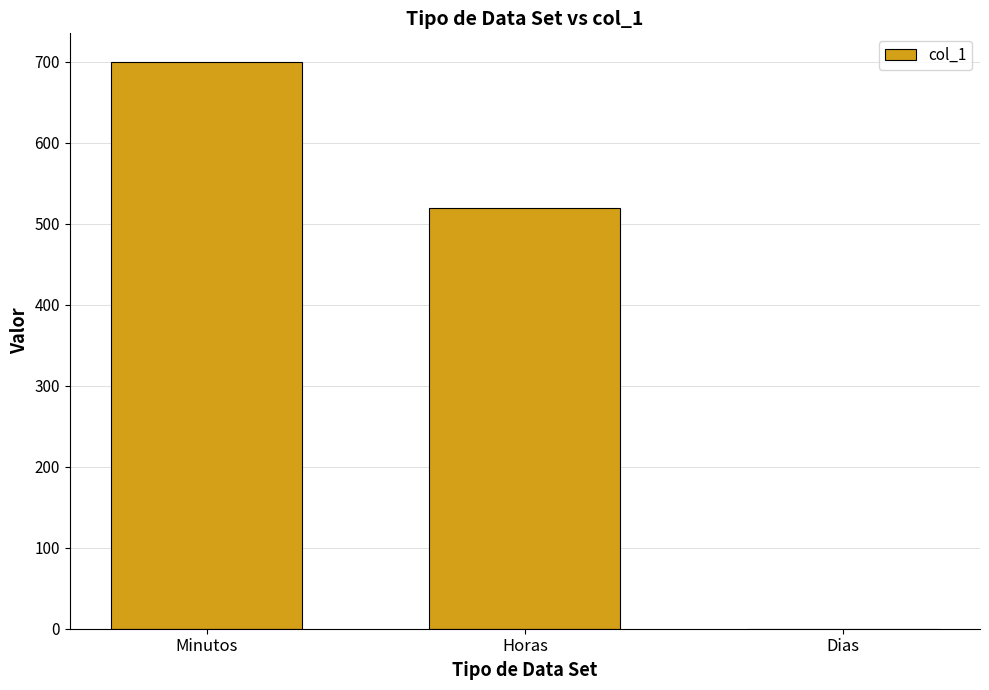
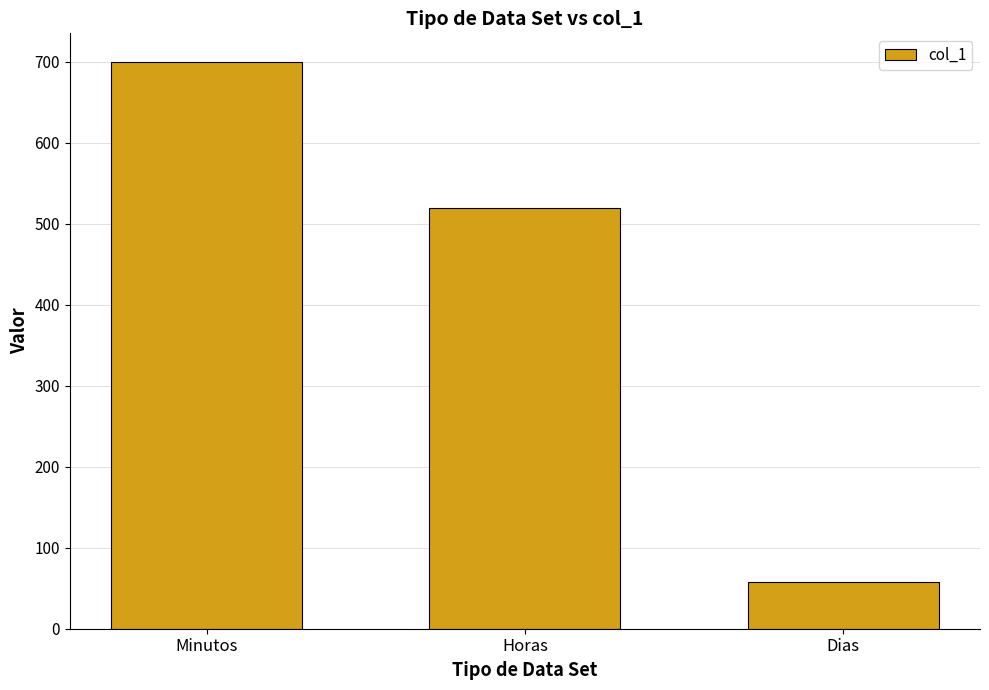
Dias: 0 -> 60
